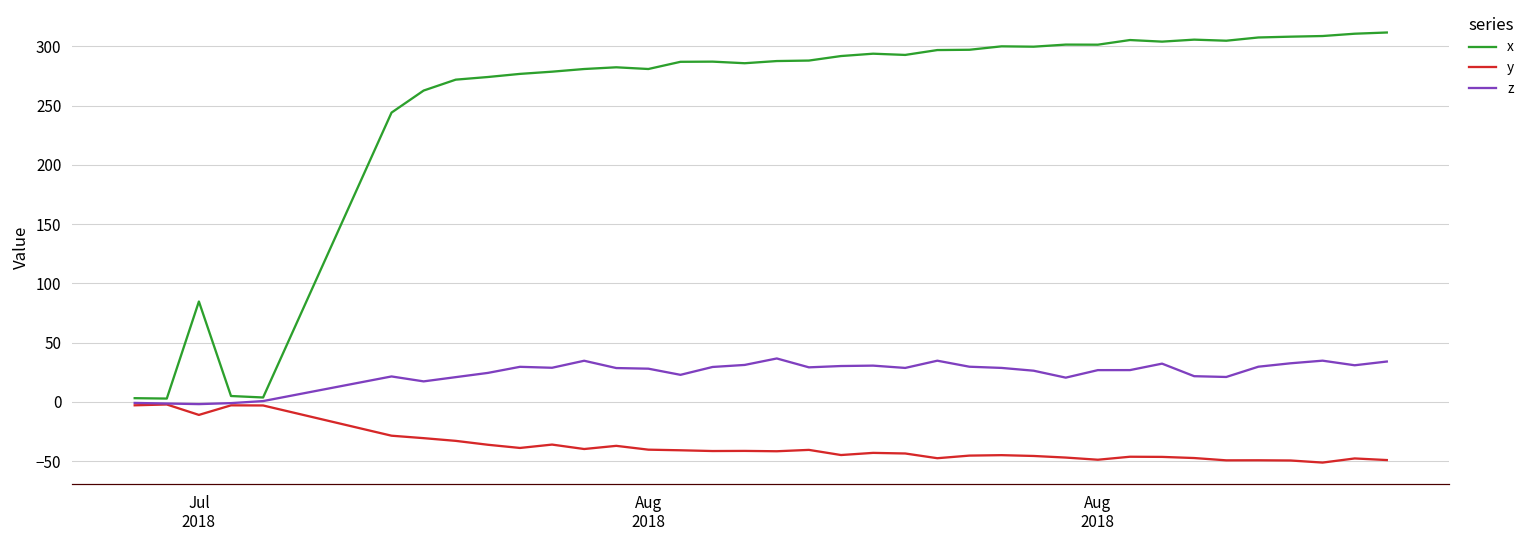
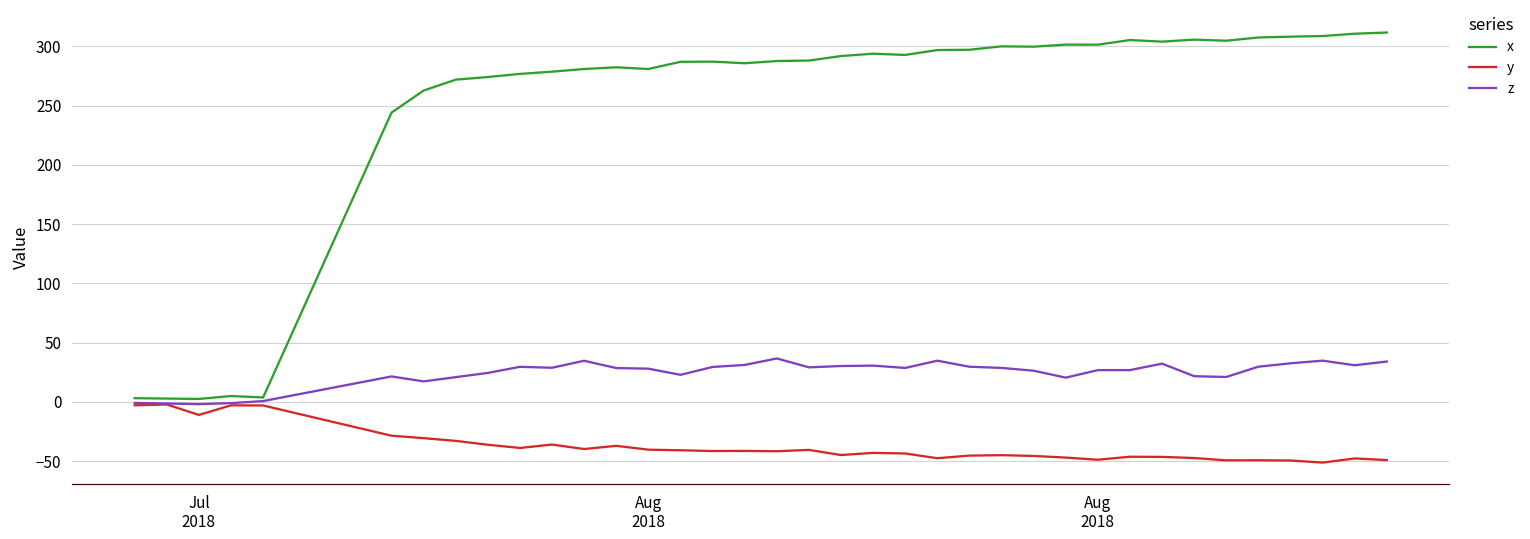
x, Jul 2018: 85 -> 3
